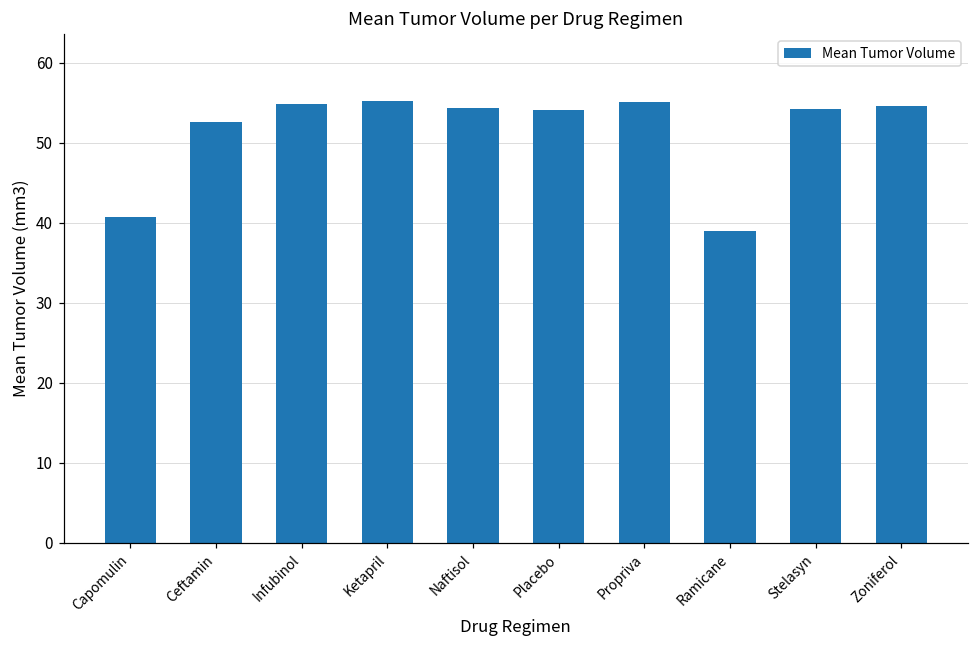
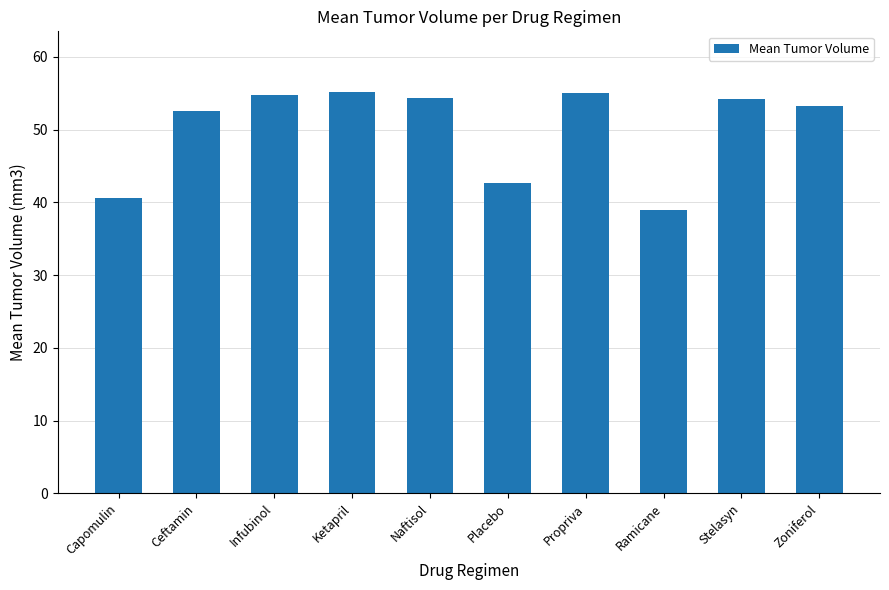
Placebo: 54 -> 43
Zoniferol: 55 -> 53
